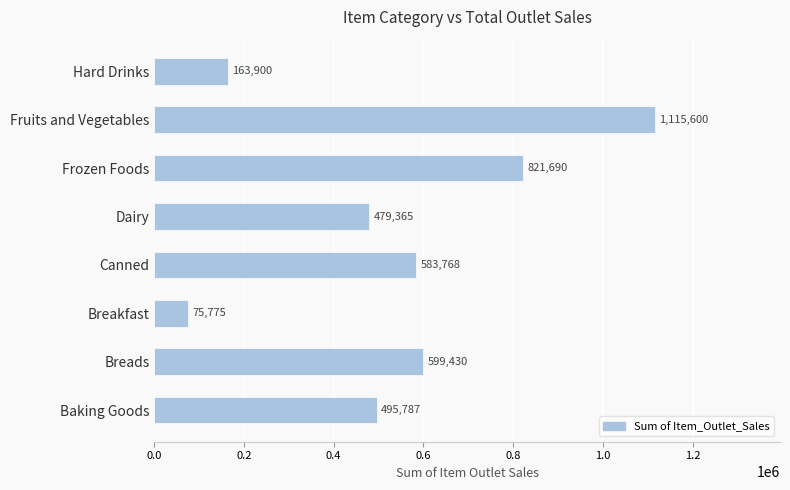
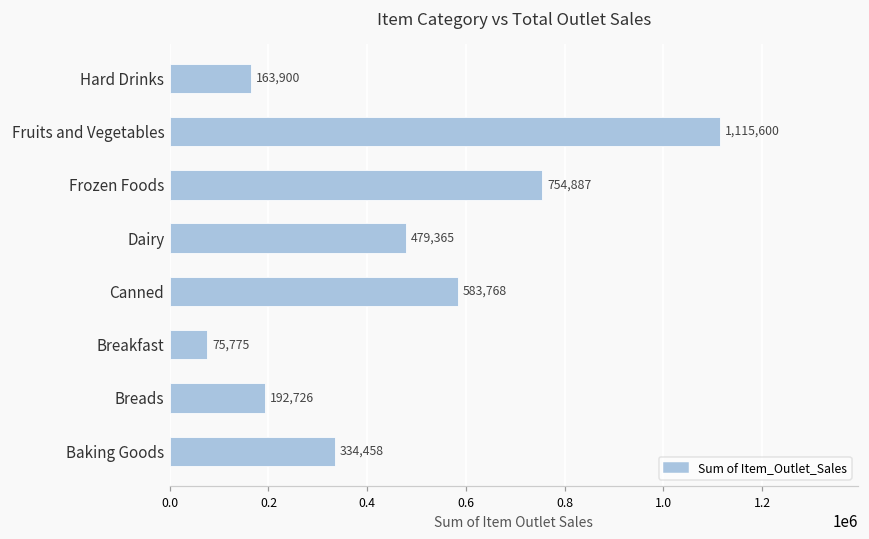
Frozen Foods: 821,690 -> 754,887
Breads: 599,430 -> 192,726
Baking Goods: 495,787 -> 334,458
